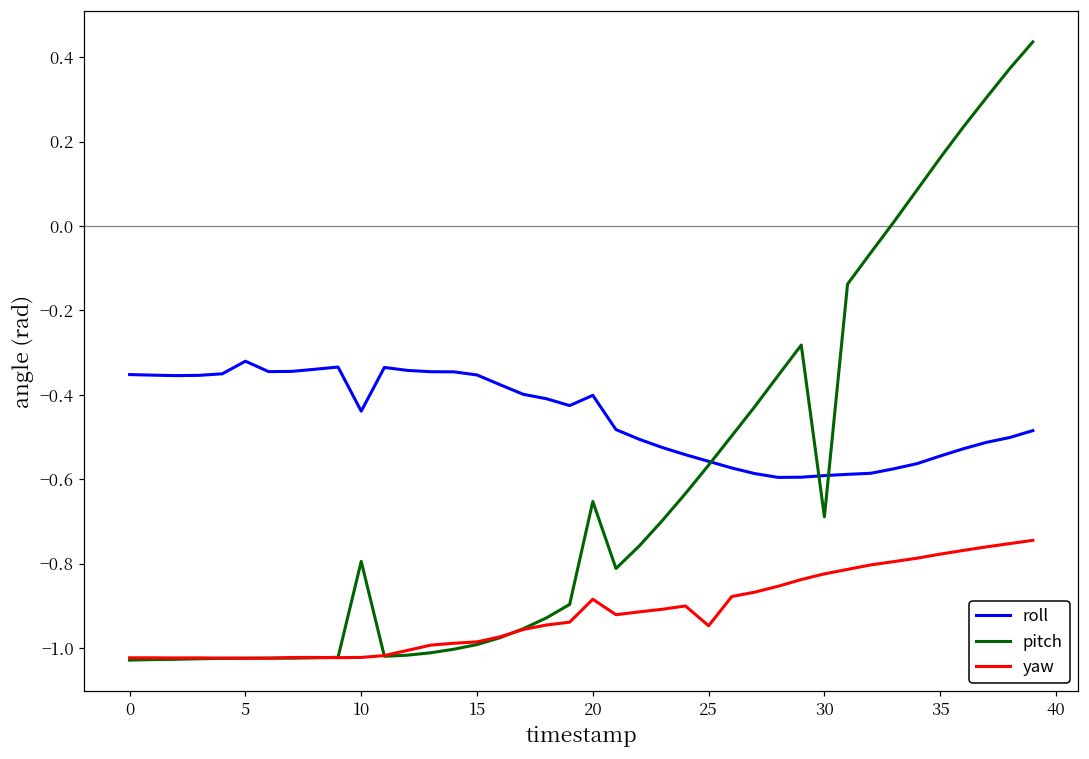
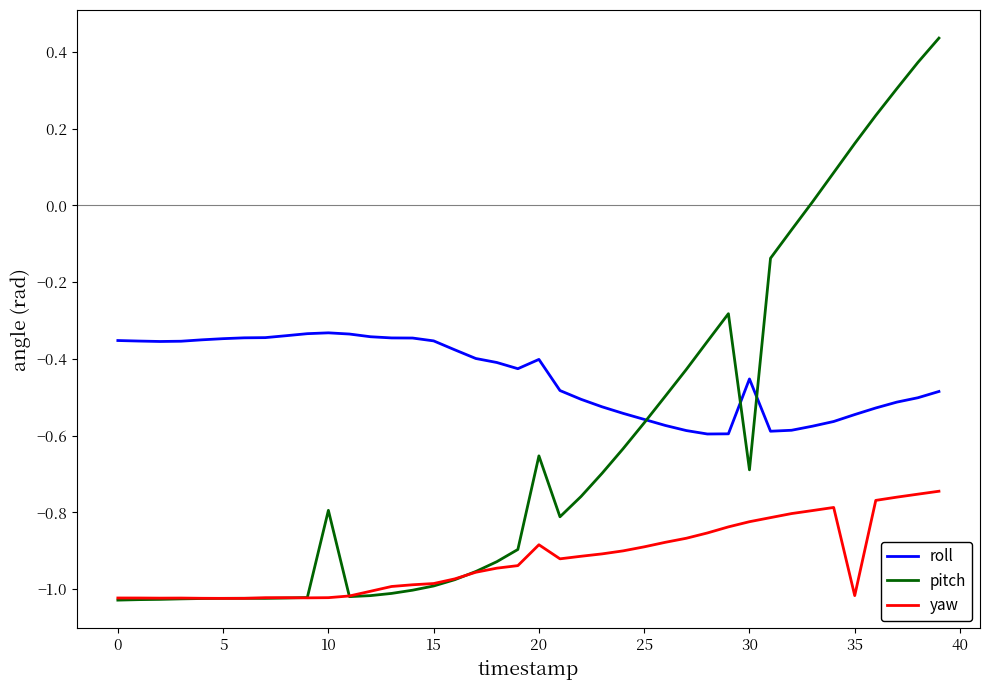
roll, 5: -0.32 -> -0.35
roll, 10: -0.44 -> -0.33
yaw, 25: -0.95 -> -0.89
roll, 30: -0.59 -> -0.45
yaw, 35: -0.78 -> -1.02
